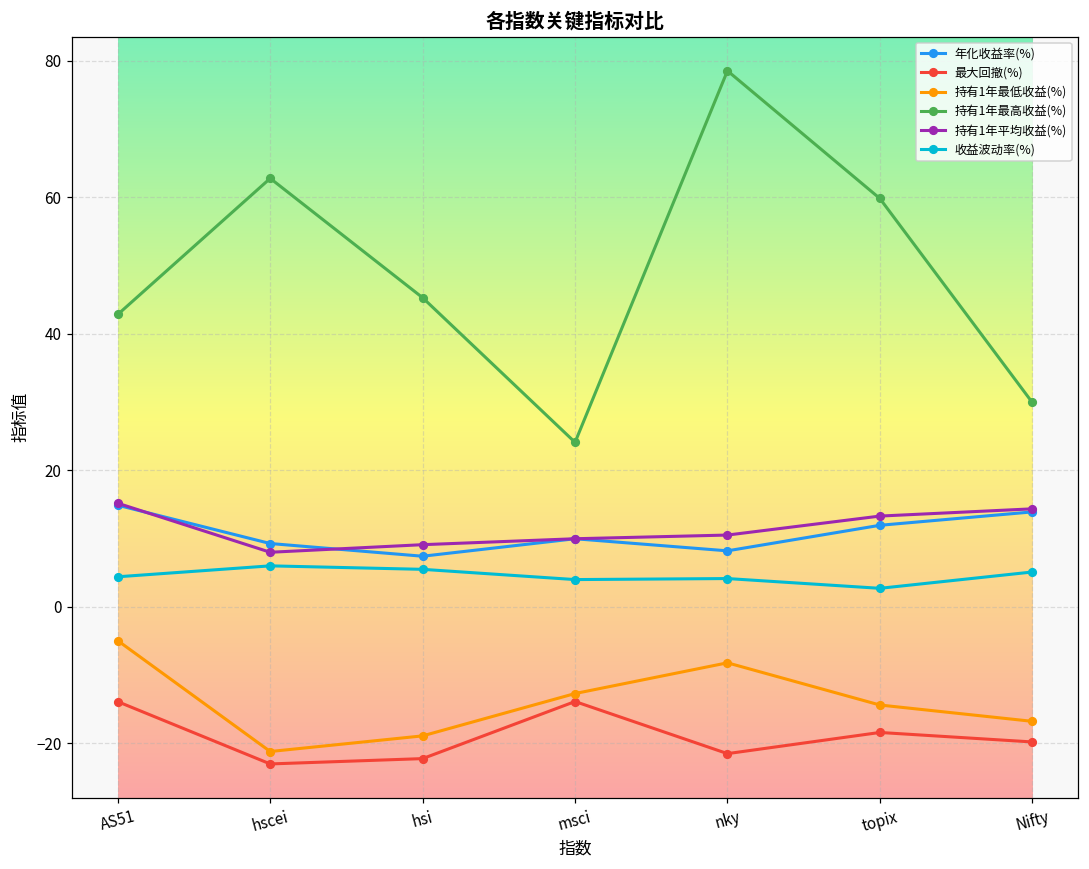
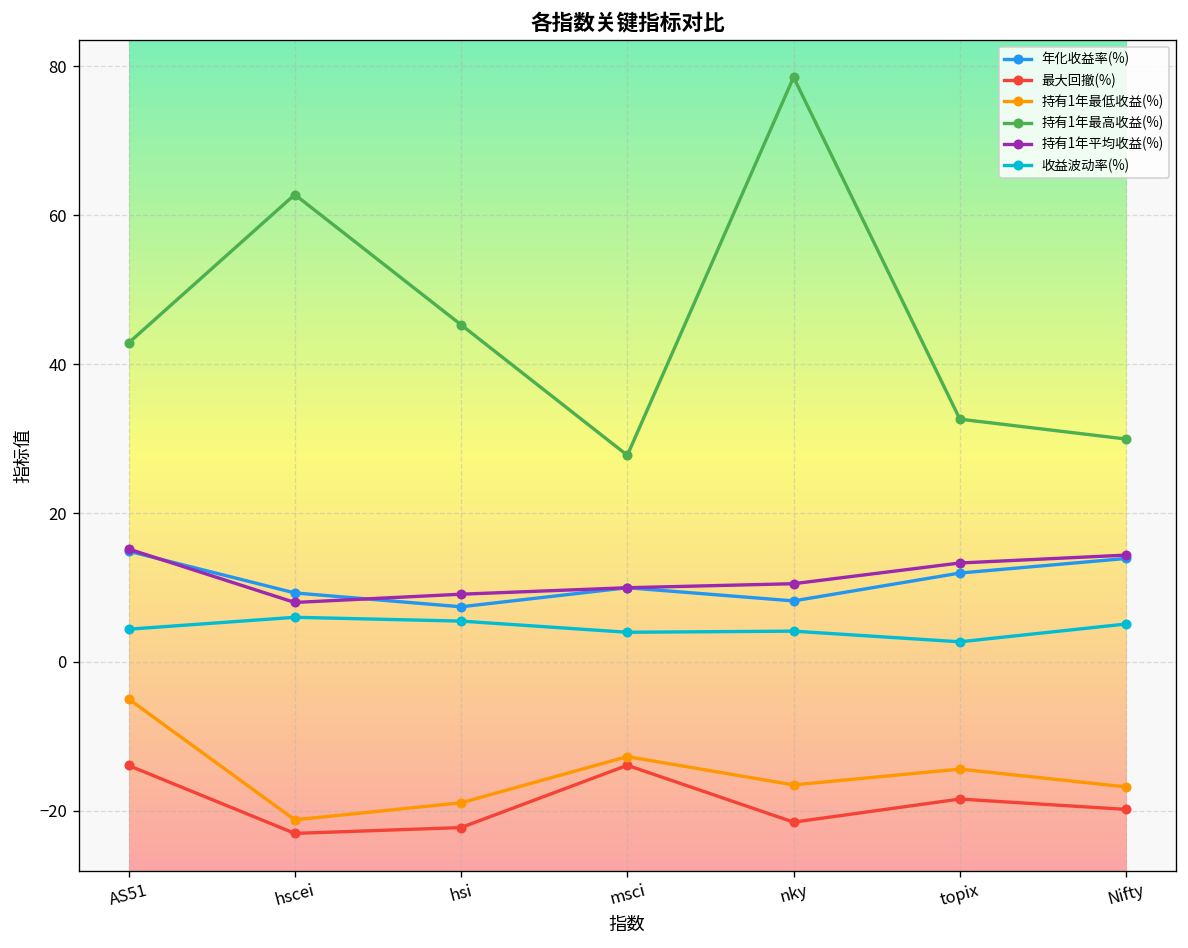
持有1年最高收益(%), msci: 24 -> 28
持有1年最低收益(%), nky: -8 -> -17
持有1年最高收益(%), topix: 60 -> 33
